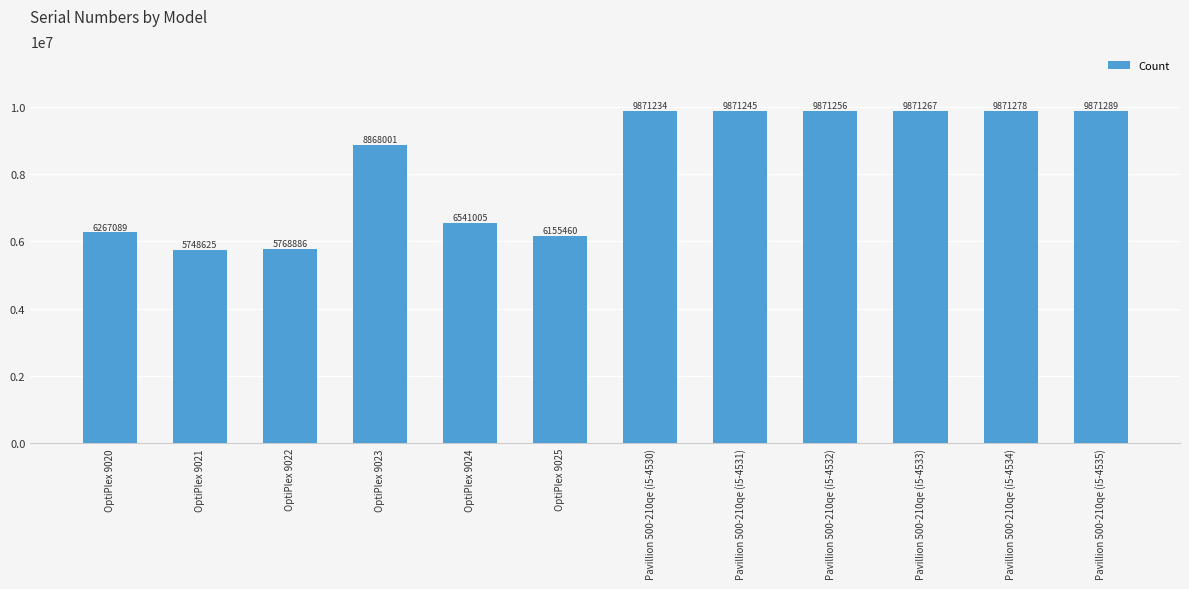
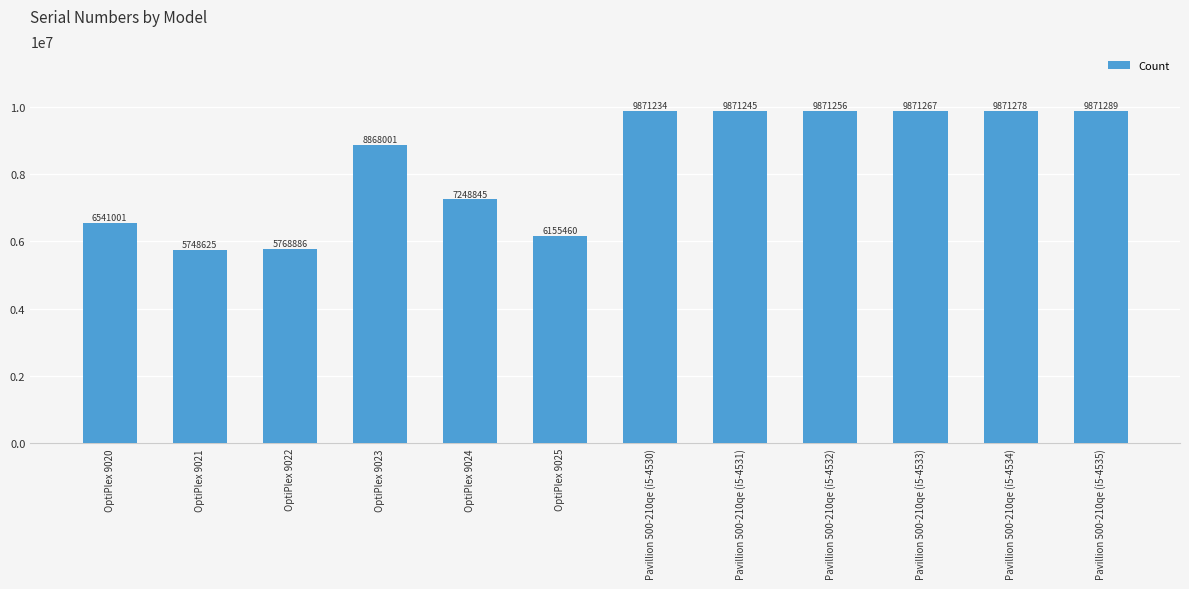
OptiPlex 9020: 6267089 -> 6541001
OptiPlex 9024: 6541005 -> 7248845
